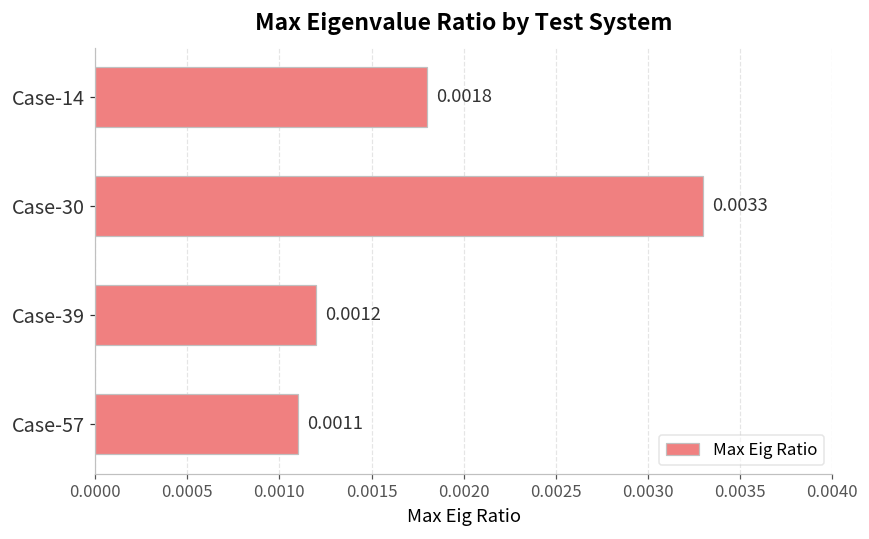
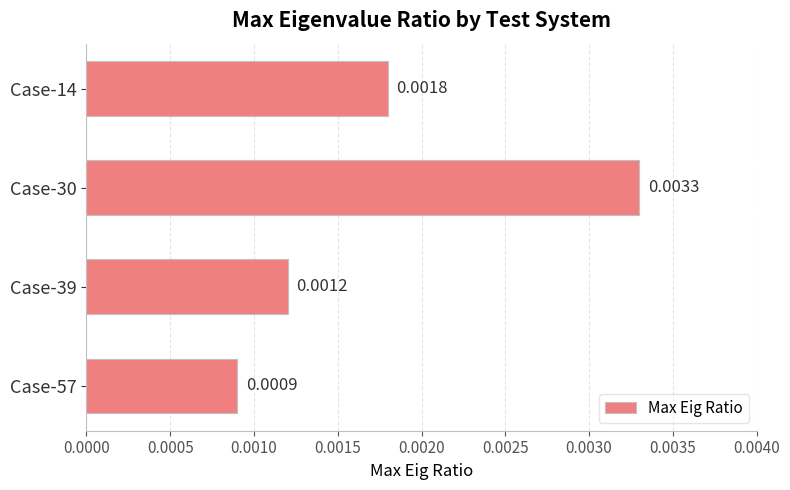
Case-57: 0.0011 -> 0.0009
